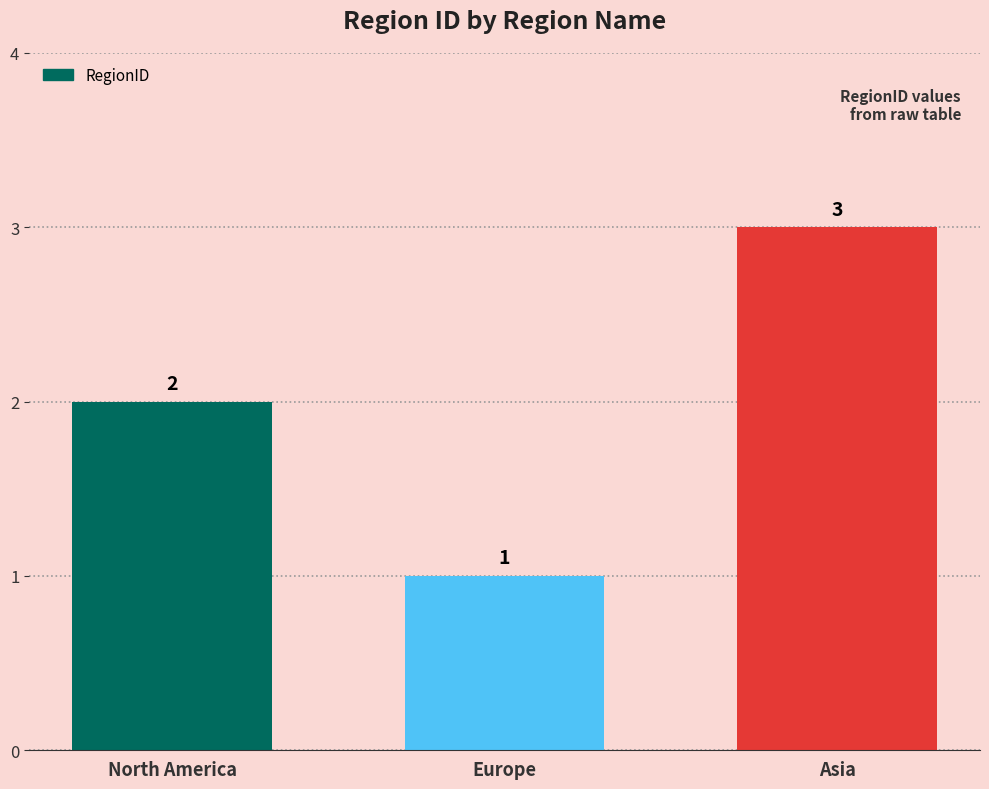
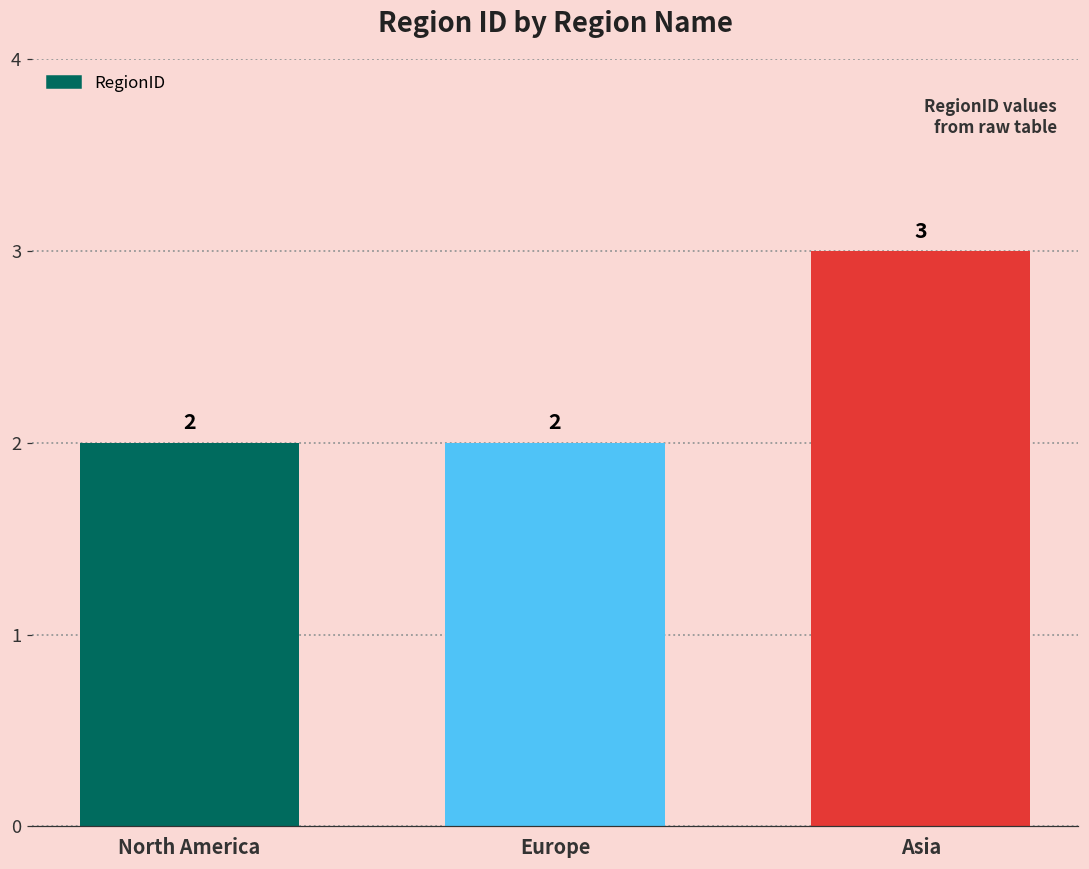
Europe: 1 -> 2
